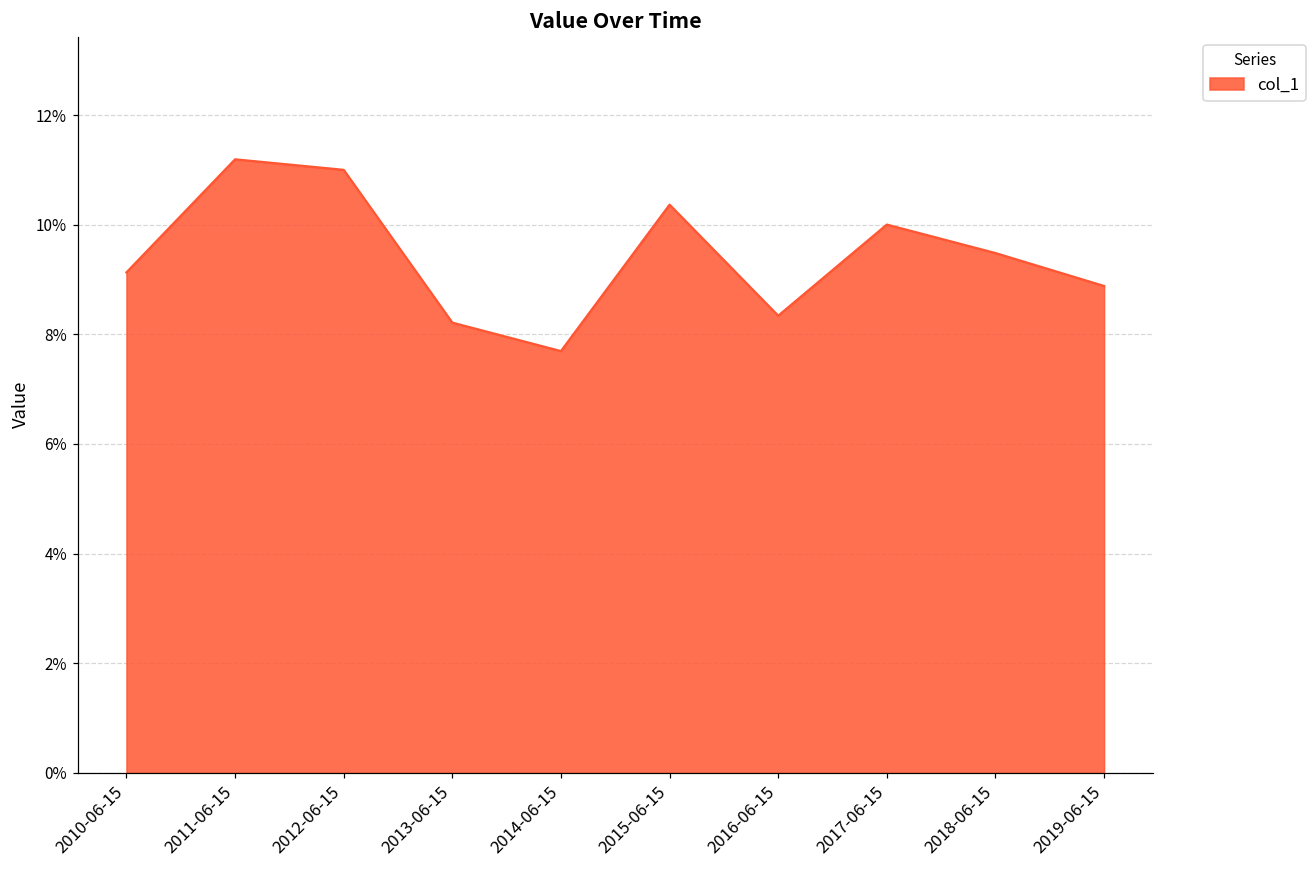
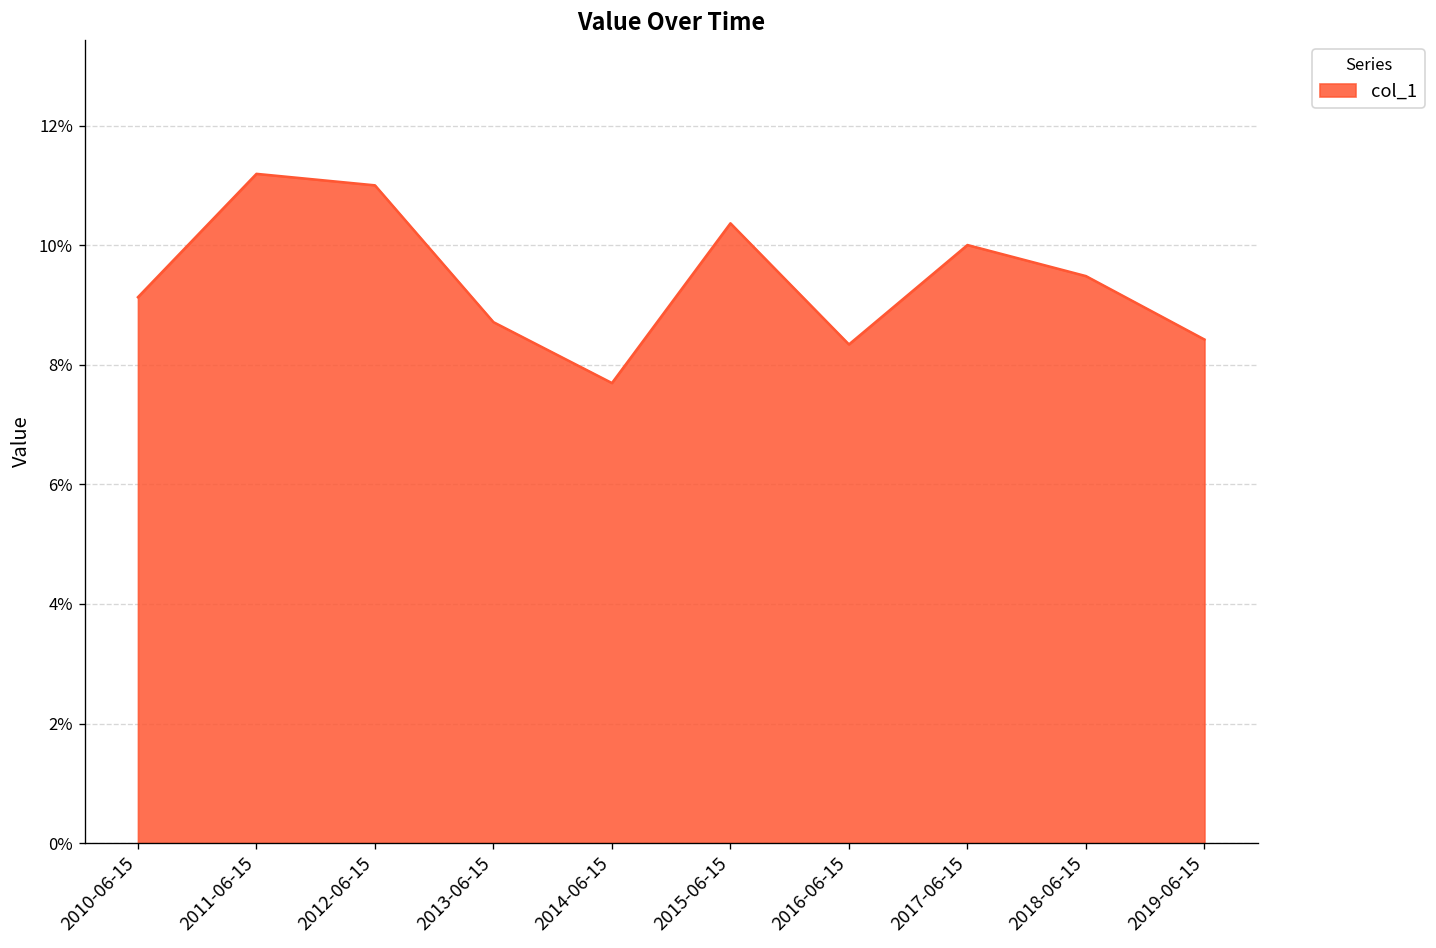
2013-06-15: 8.2% -> 8.7%
2019-06-15: 8.9% -> 8.4%
